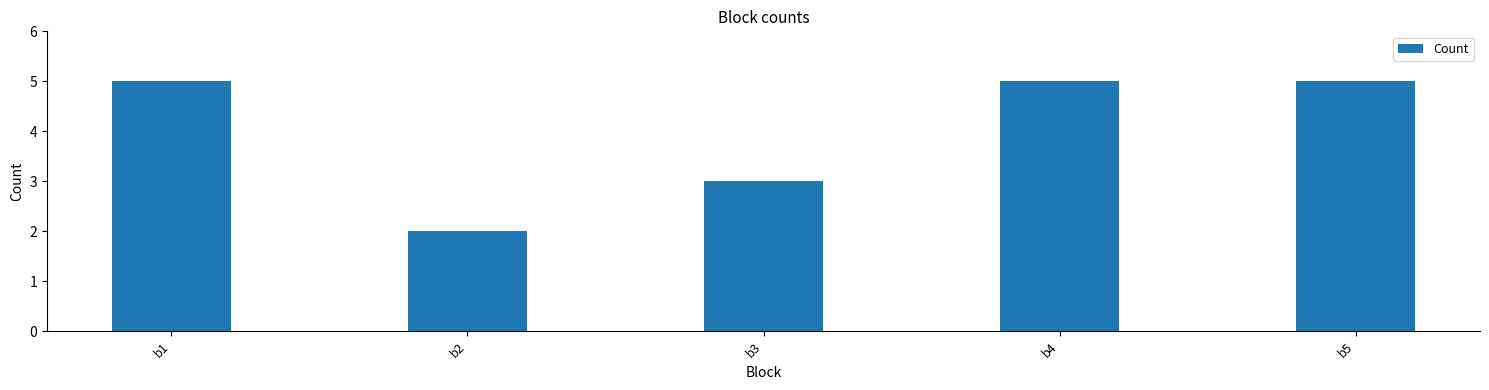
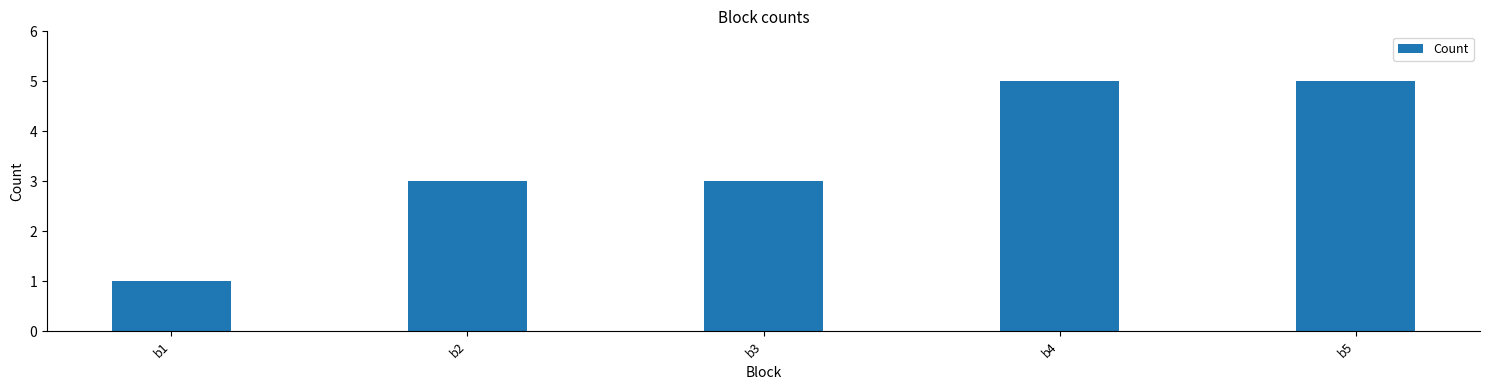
b1: 5 -> 1
b2: 2 -> 3
